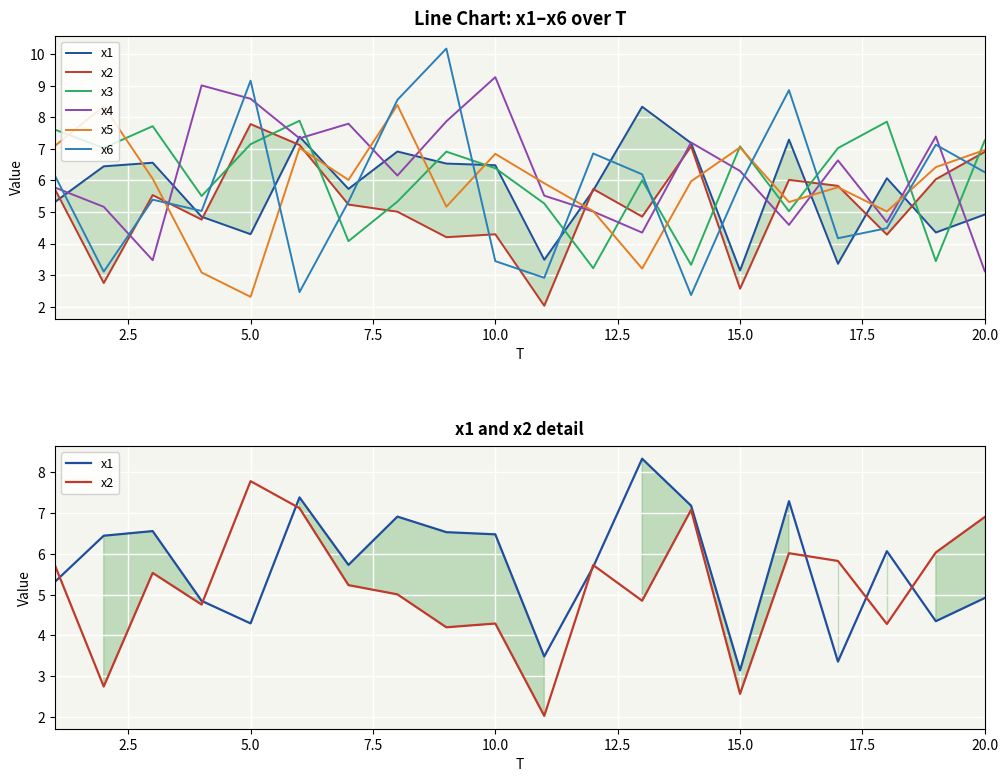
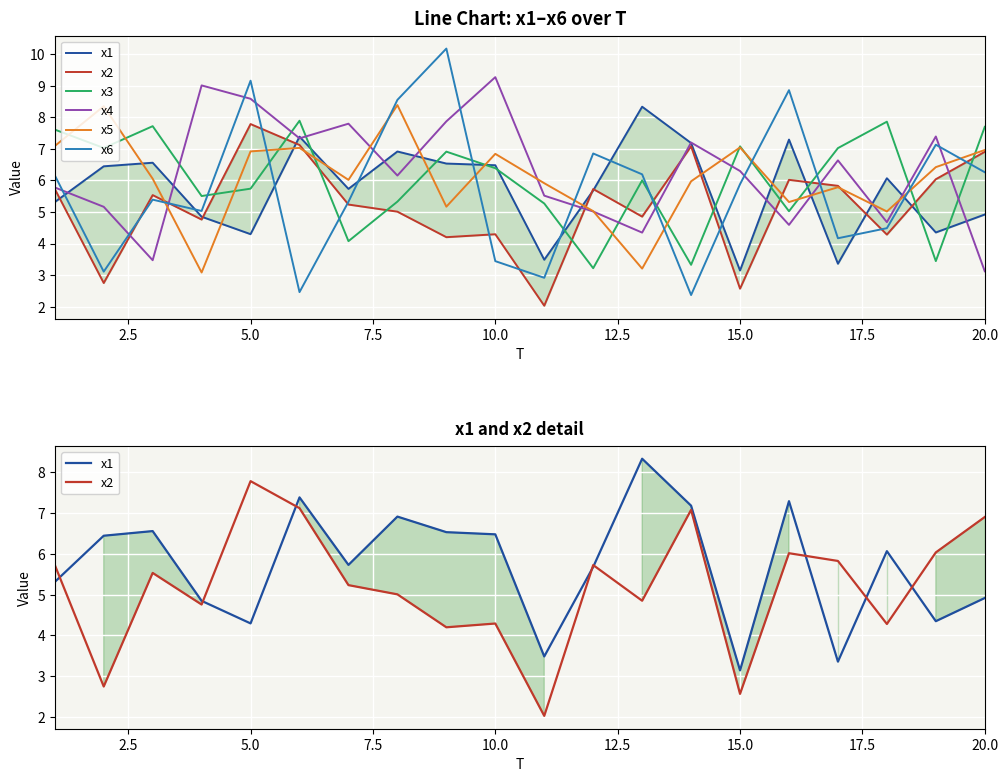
Line Chart: x1–x6 over T, x3, 5.0: 7.1 -> 5.7
Line Chart: x1–x6 over T, x5, 5.0: 2.3 -> 6.9
Line Chart: x1–x6 over T, x3, 20.0: 7.3 -> 7.7
